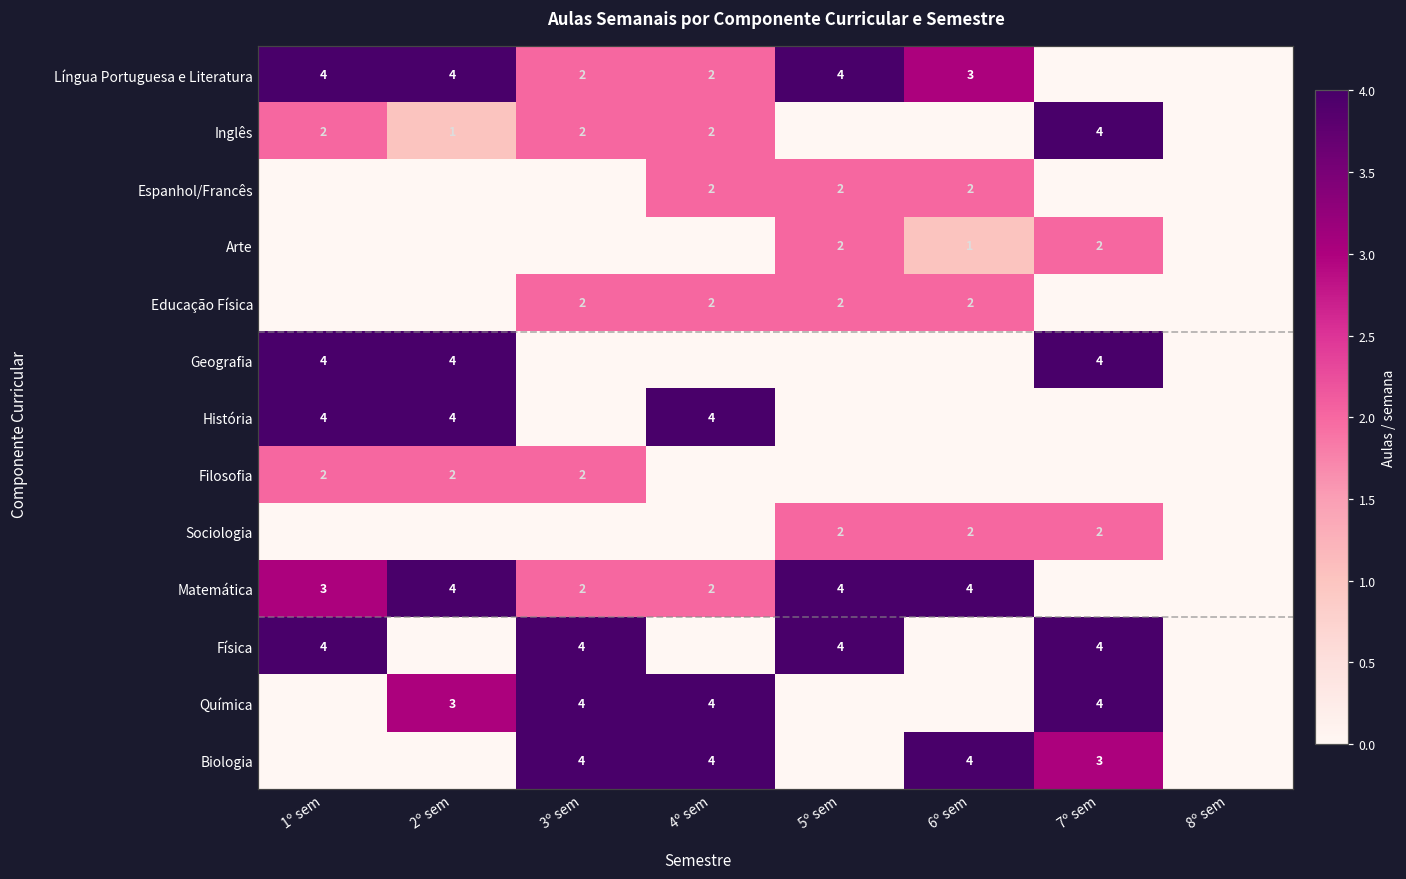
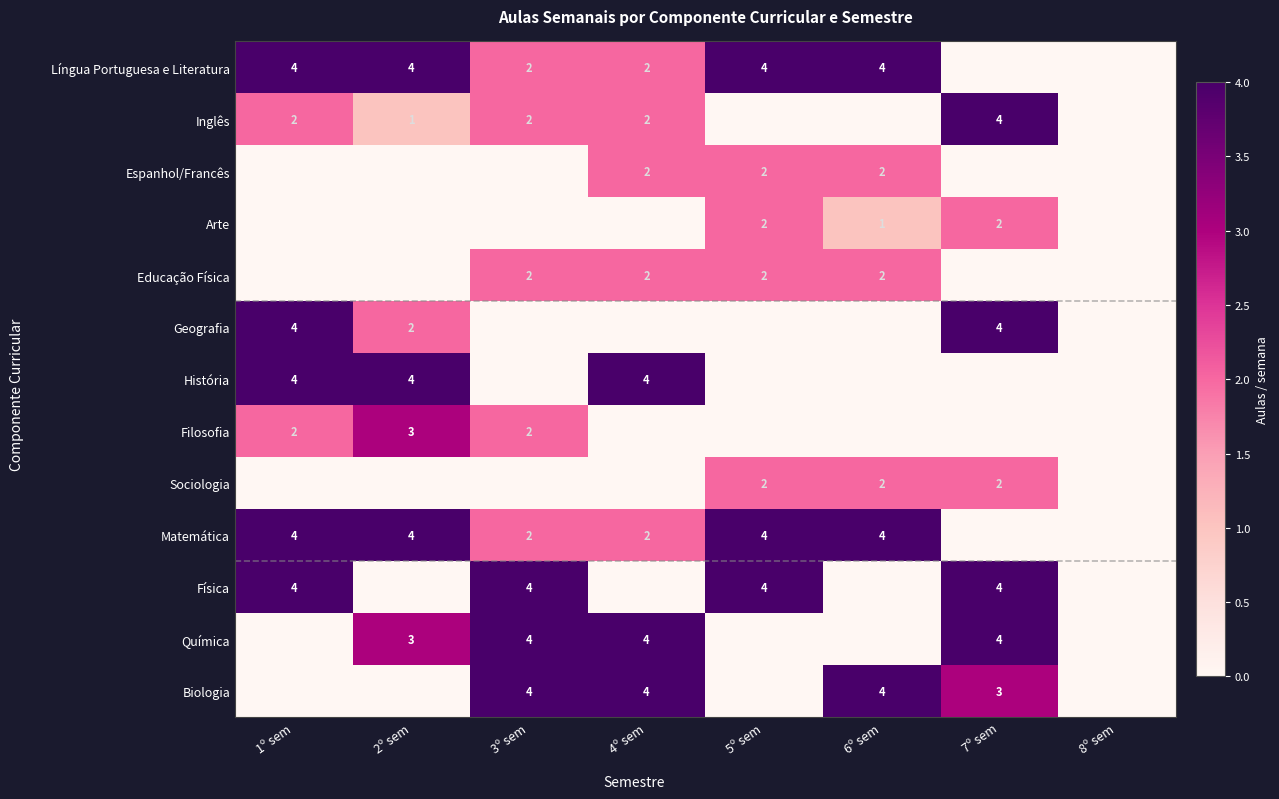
Língua Portuguesa e Literatura, 6º sem: 3 -> 4
Geografia, 2º sem: 4 -> 2
Filosofia, 2º sem: 2 -> 3
Matemática, 1º sem: 3 -> 4
